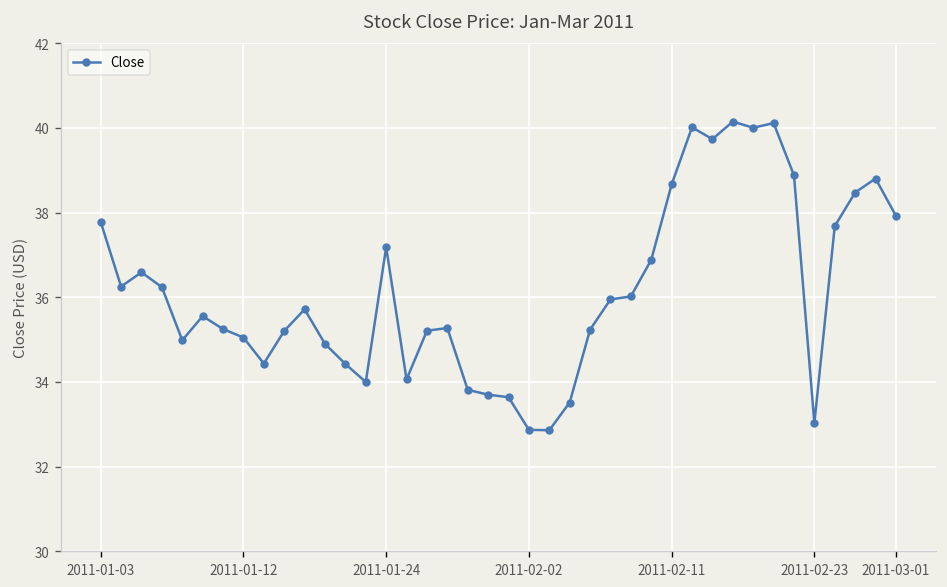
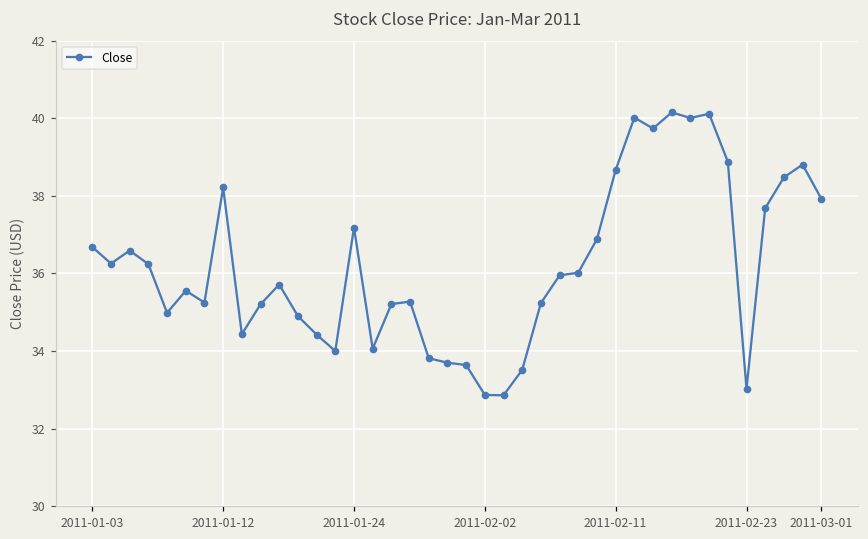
2011-01-03: 37.8 -> 36.7
2011-01-12: 35.0 -> 38.2
